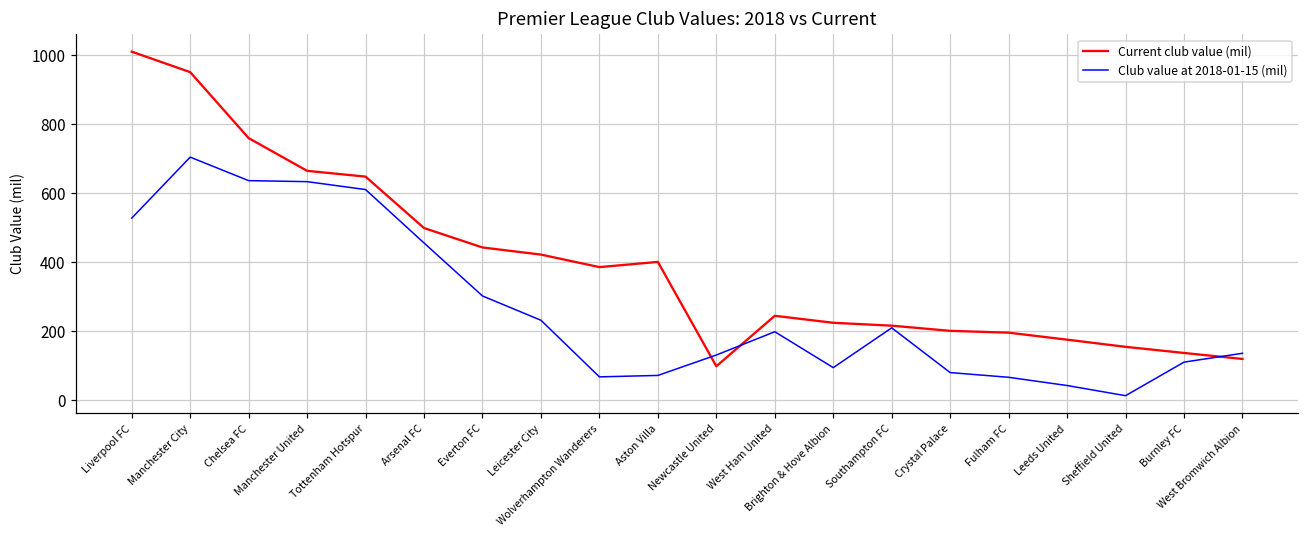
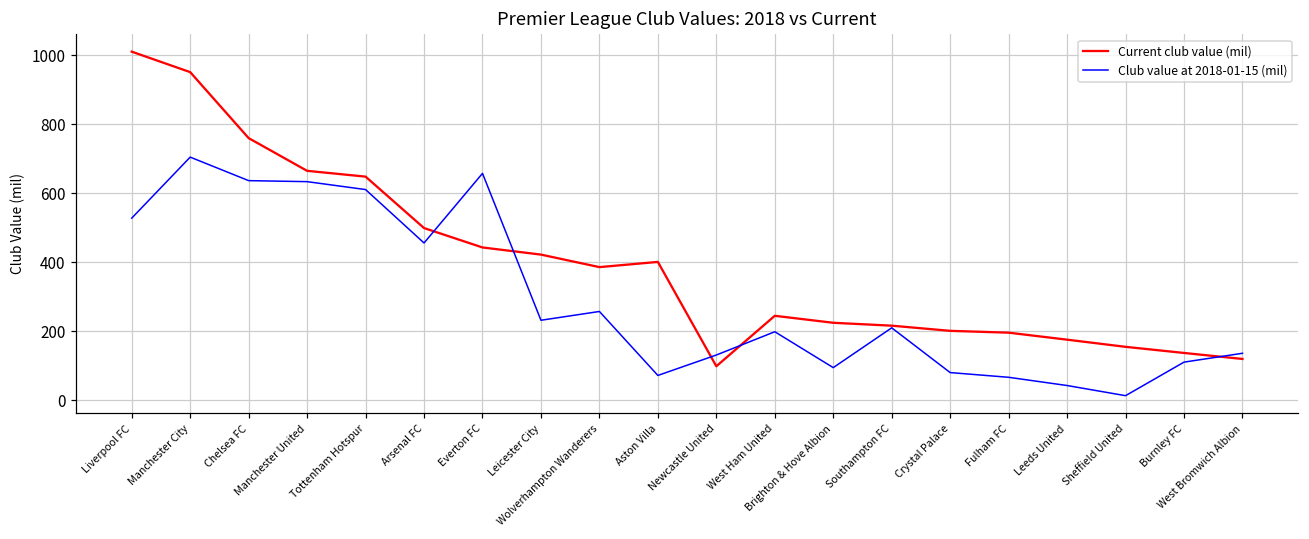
Club value at 2018-01-15 (mil), Everton FC: 300 -> 660
Club value at 2018-01-15 (mil), Wolverhampton Wanderers: 70 -> 260
